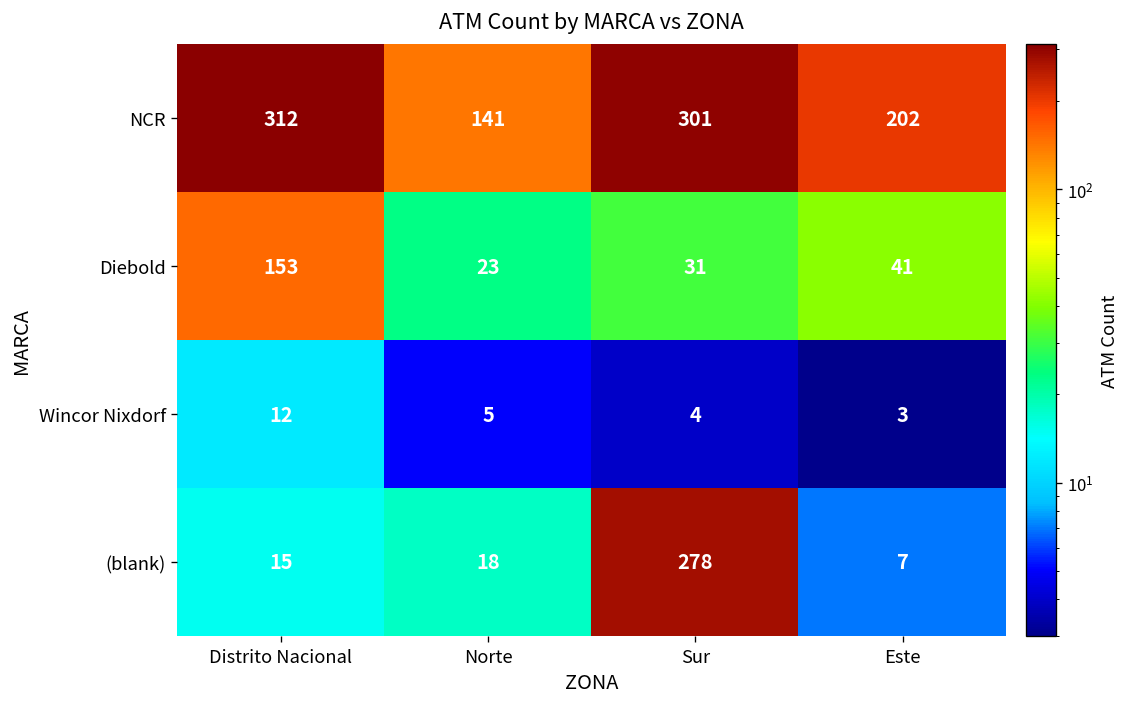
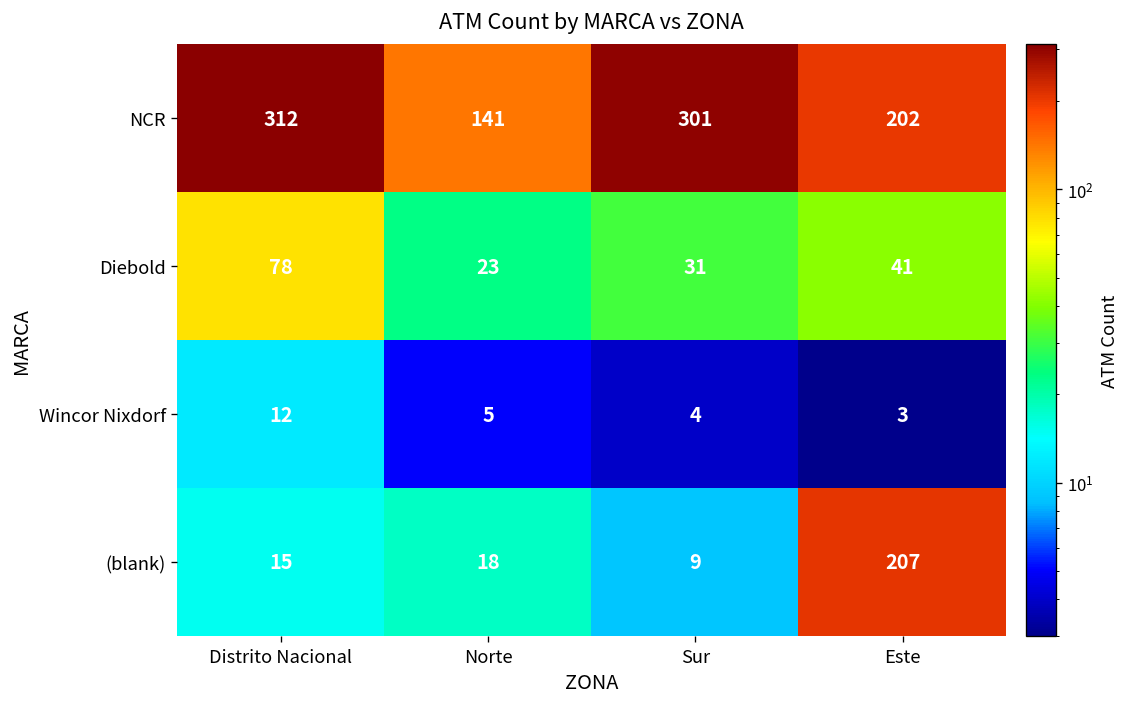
Diebold, Distrito Nacional: 153 -> 78
(blank), Sur: 278 -> 9
(blank), Este: 7 -> 207
